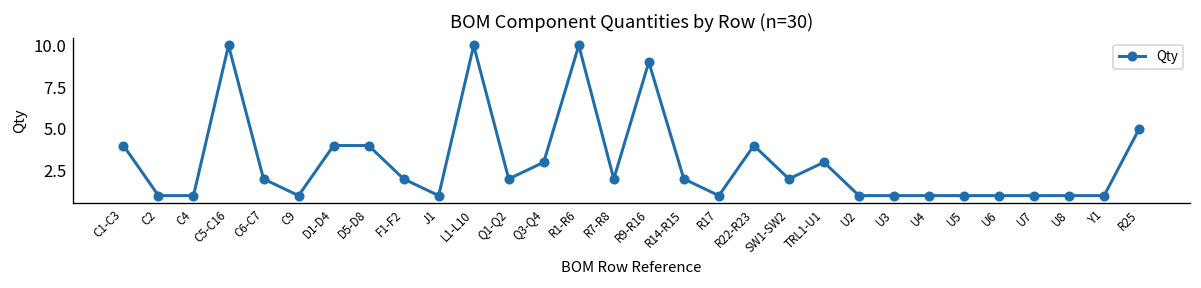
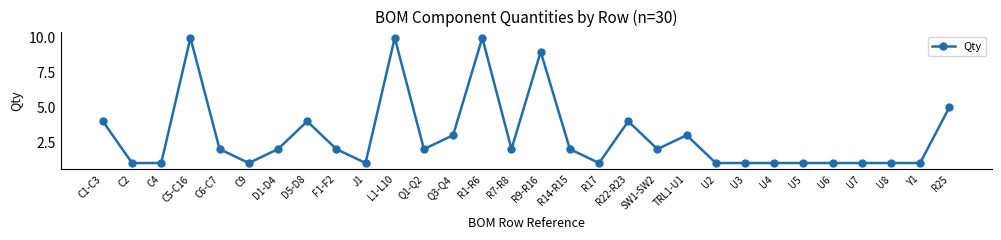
D1-D4: 4 -> 2
